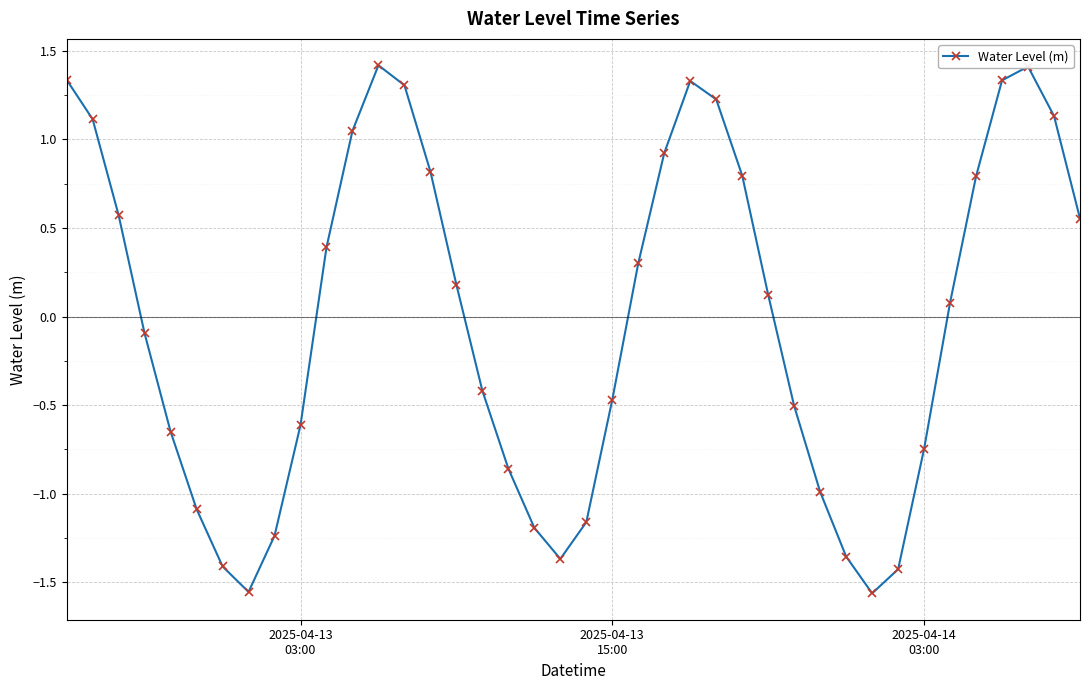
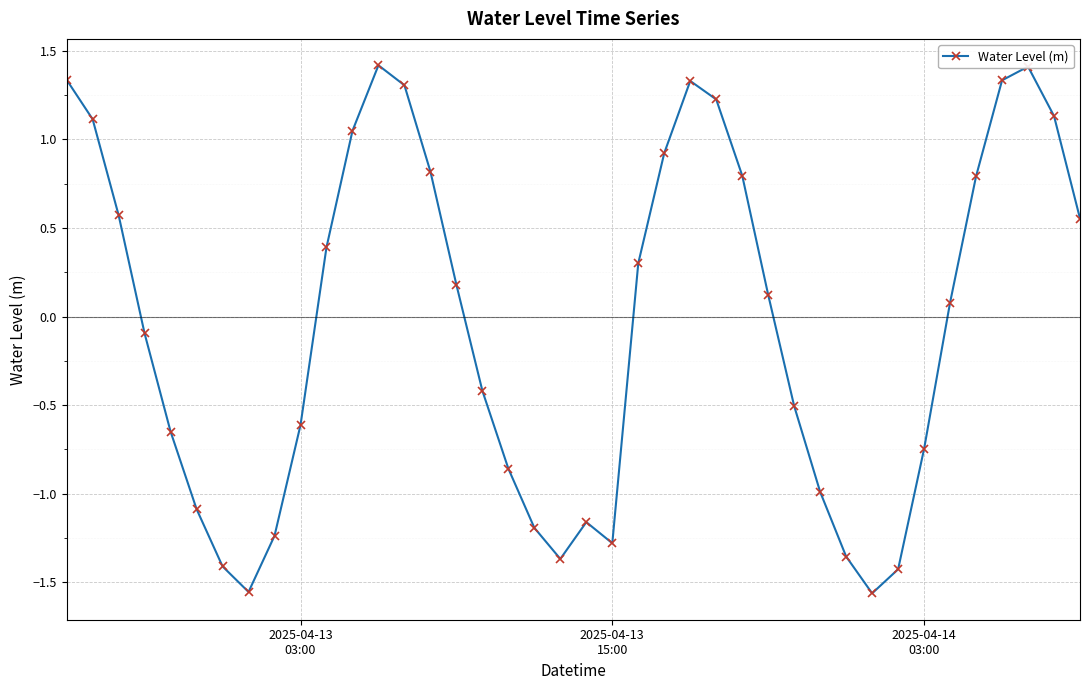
2025-04-13 15:00: -0.47 -> -1.28
